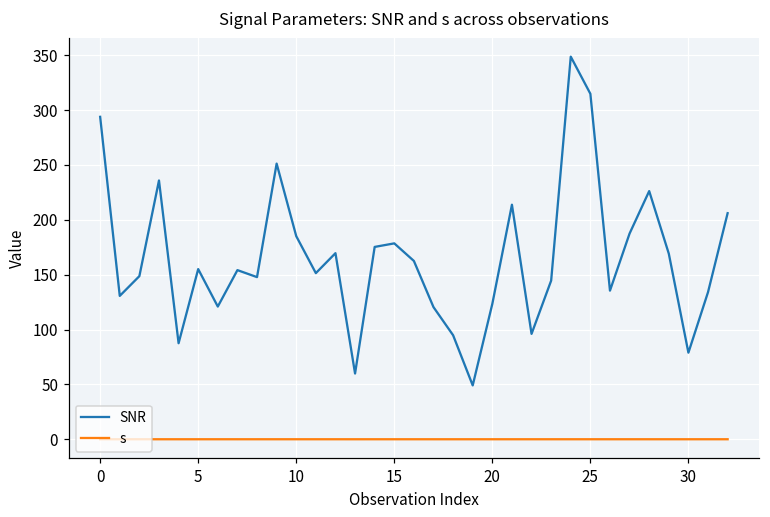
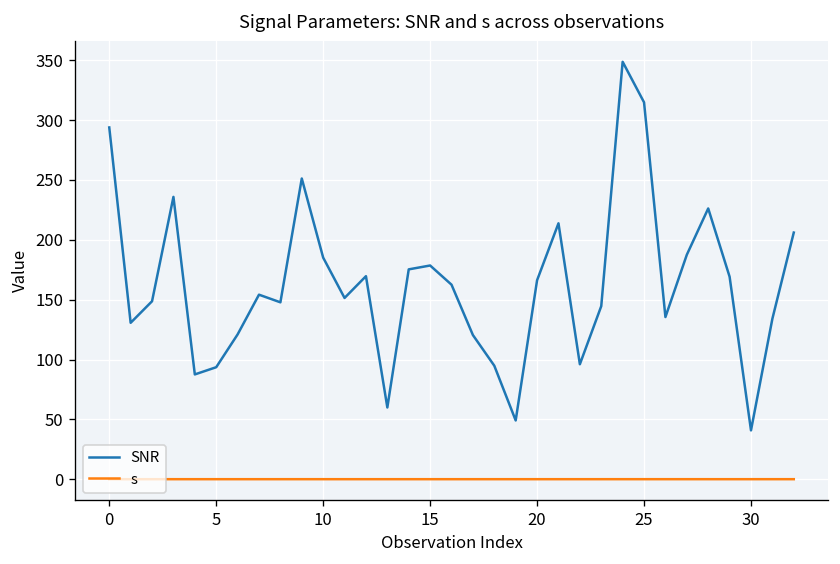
SNR, 5: 160 -> 90
SNR, 20: 120 -> 170
SNR, 30: 80 -> 40
